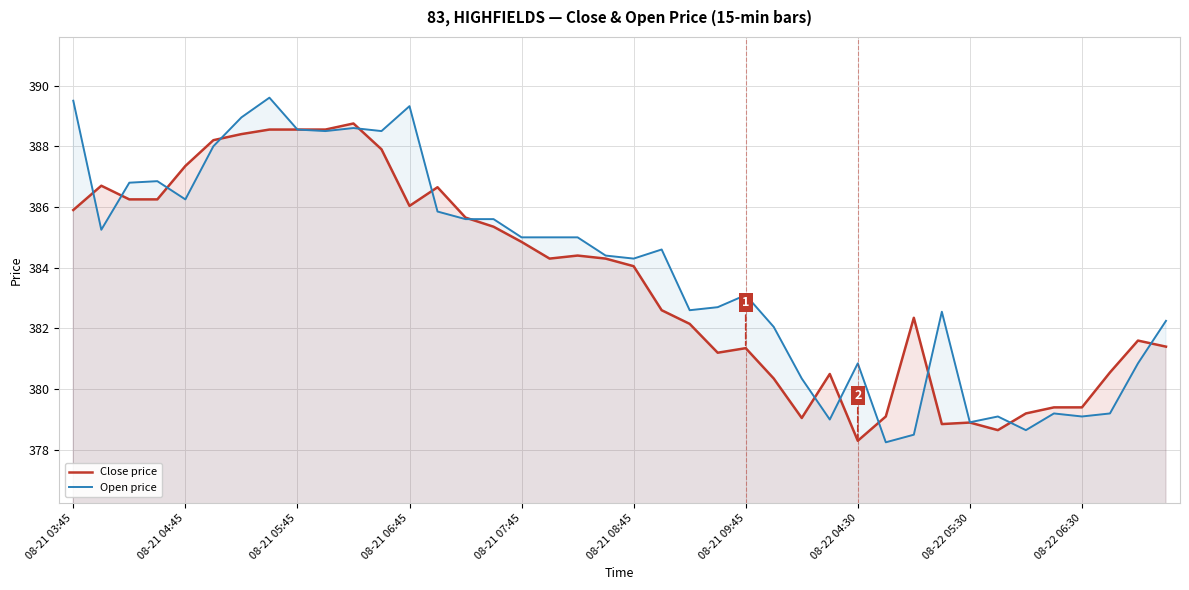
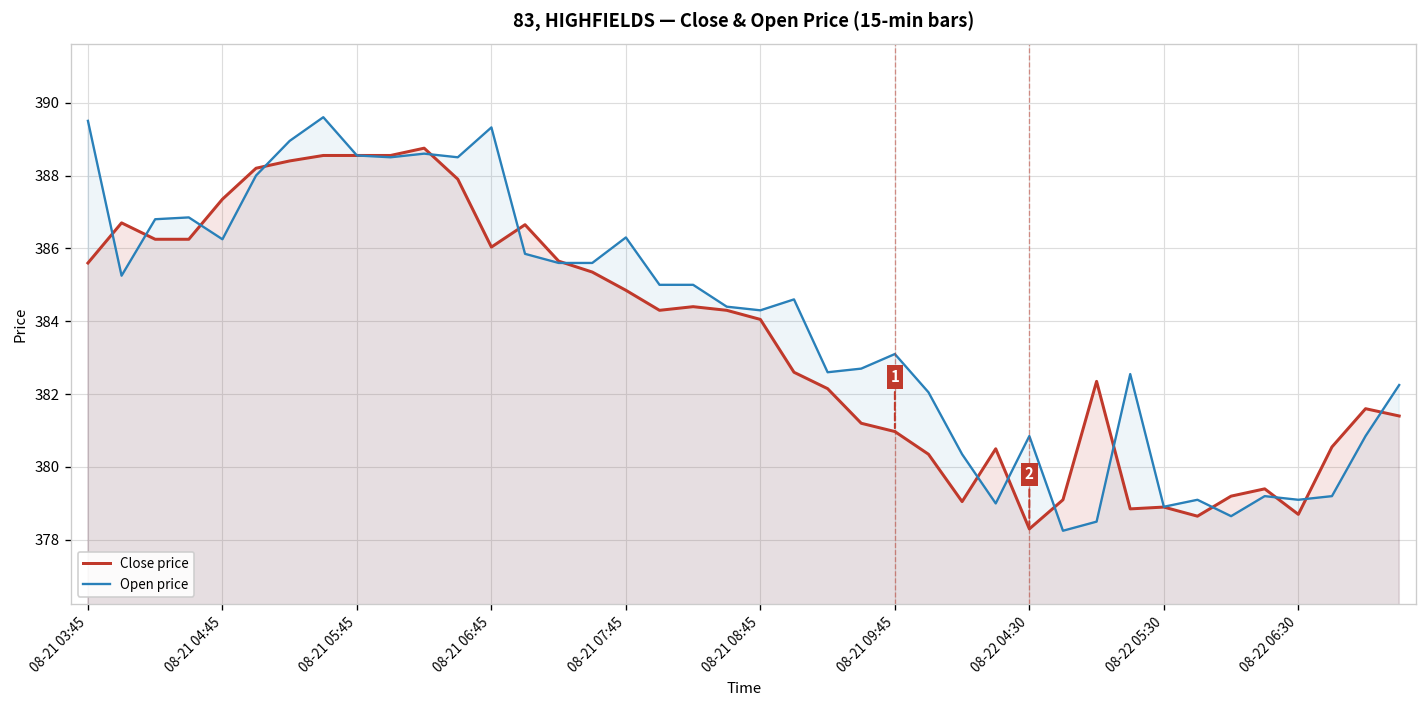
Close price, 08-21 03:45: 385.9 -> 385.6
Open price, 08-21 07:45: 385.0 -> 386.3
Close price, 08-21 09:45: 381.4 -> 381.0
Close price, 08-22 06:30: 379.4 -> 378.7
